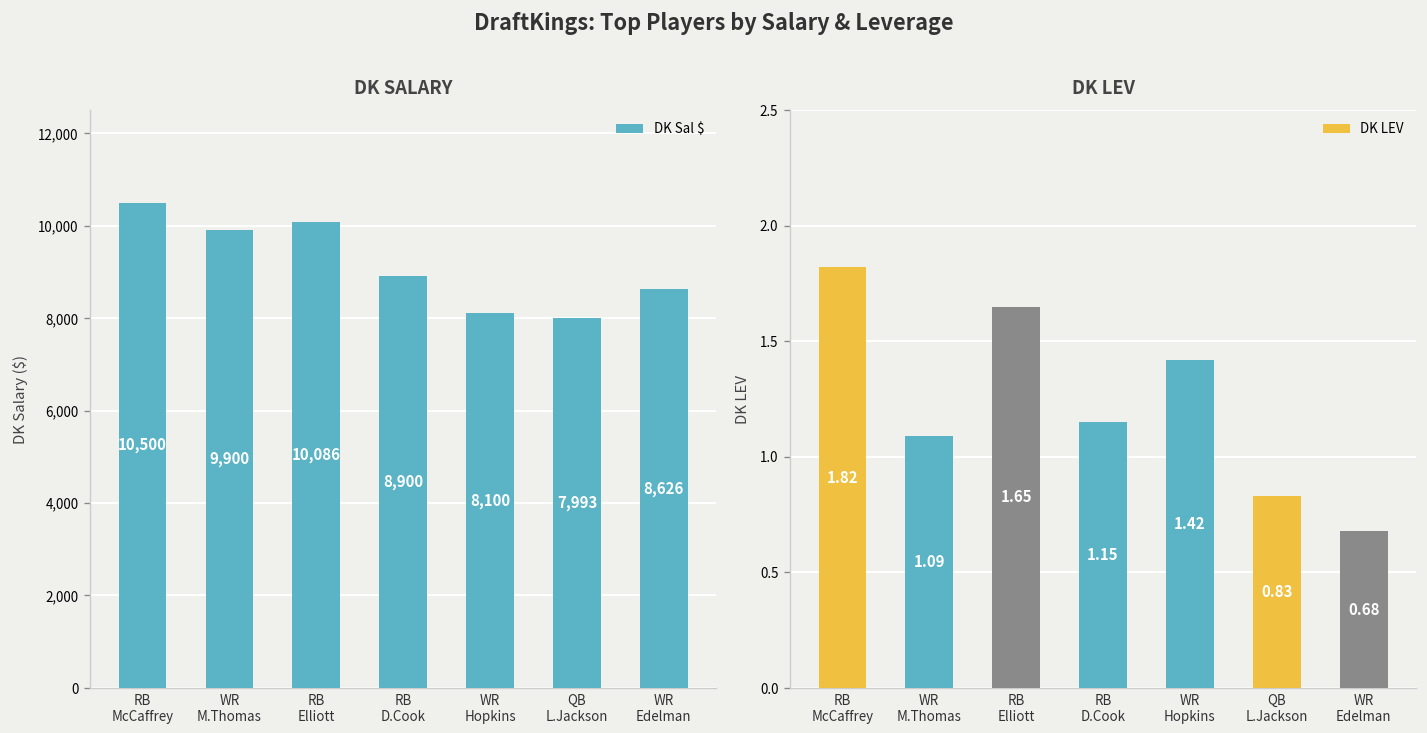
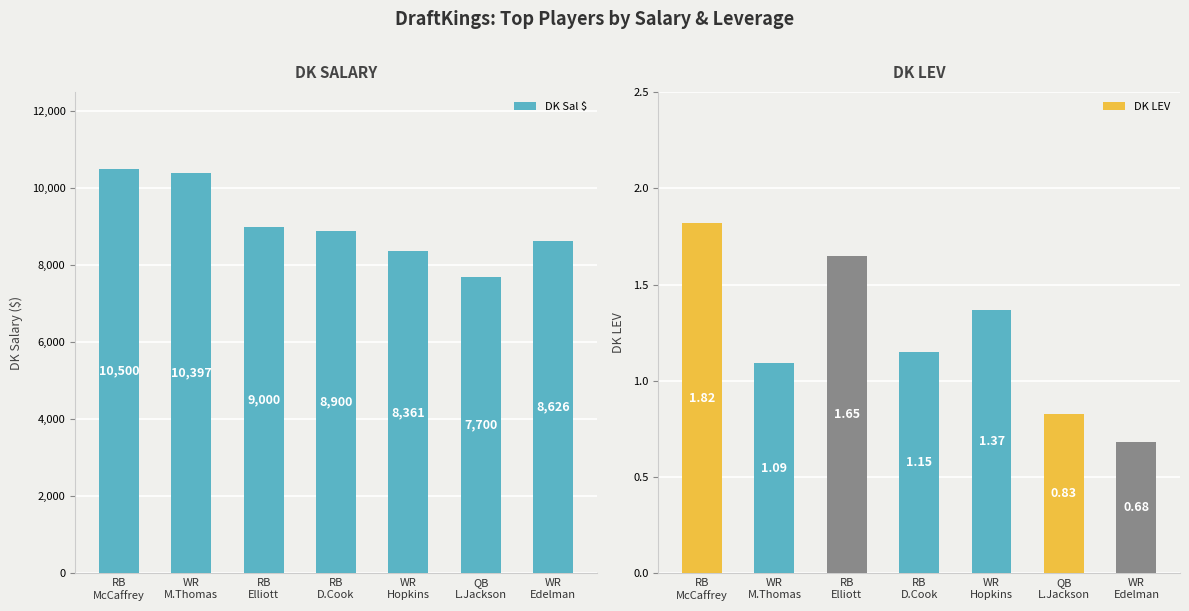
DK SALARY, WR M.Thomas: 9,900 -> 10,397
DK SALARY, RB Elliott: 10,086 -> 9,000
DK SALARY, WR Hopkins: 8,100 -> 8,361
DK SALARY, QB L.Jackson: 7,993 -> 7,700
DK LEV, WR Hopkins: 1.42 -> 1.37
